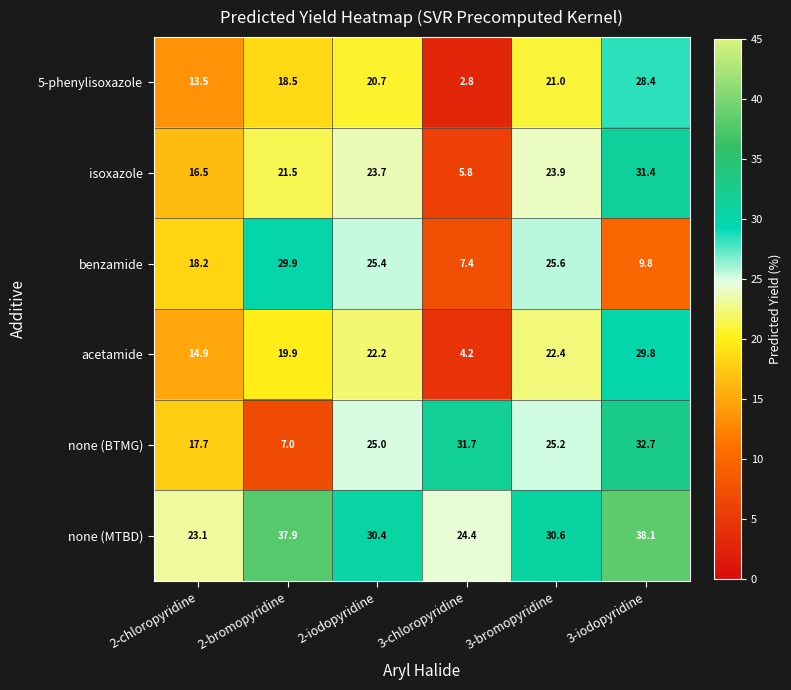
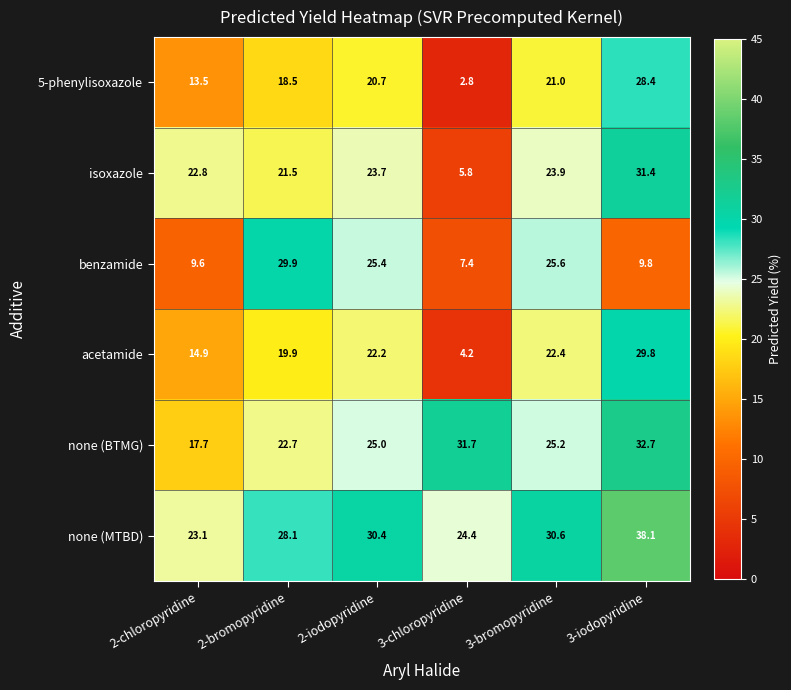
isoxazole, 2-chloropyridine: 16.5 -> 22.8
benzamide, 2-chloropyridine: 18.2 -> 9.6
none (BTMG), 2-bromopyridine: 7.0 -> 22.7
none (MTBD), 2-bromopyridine: 37.9 -> 28.1
